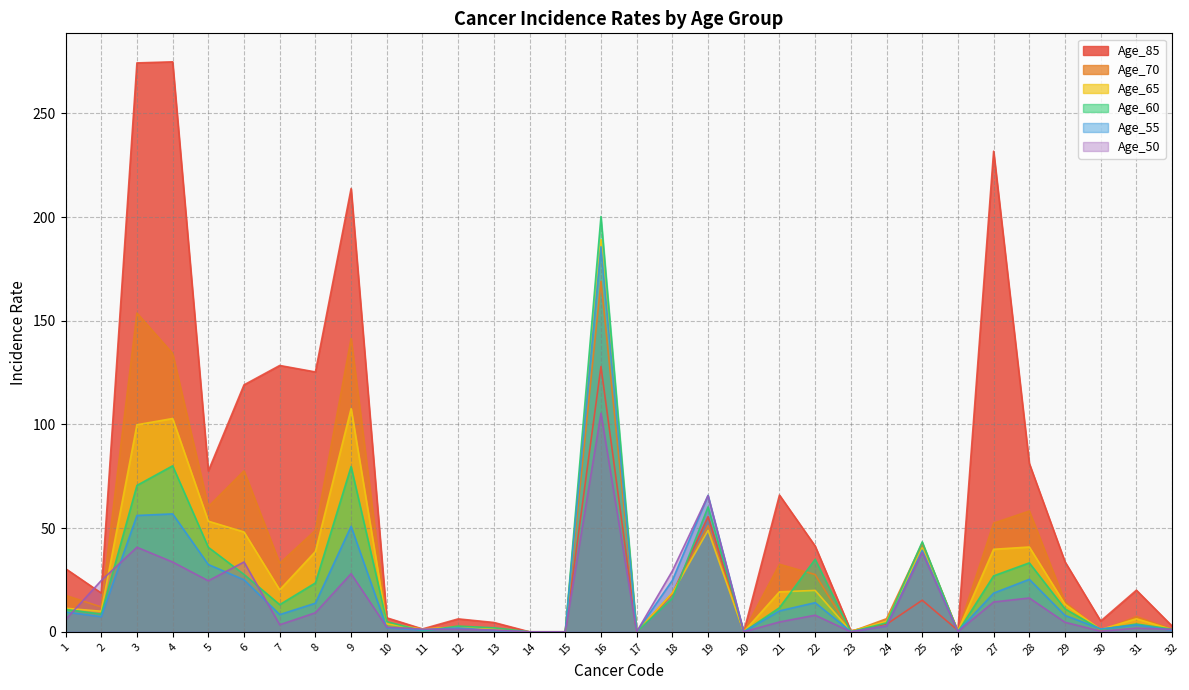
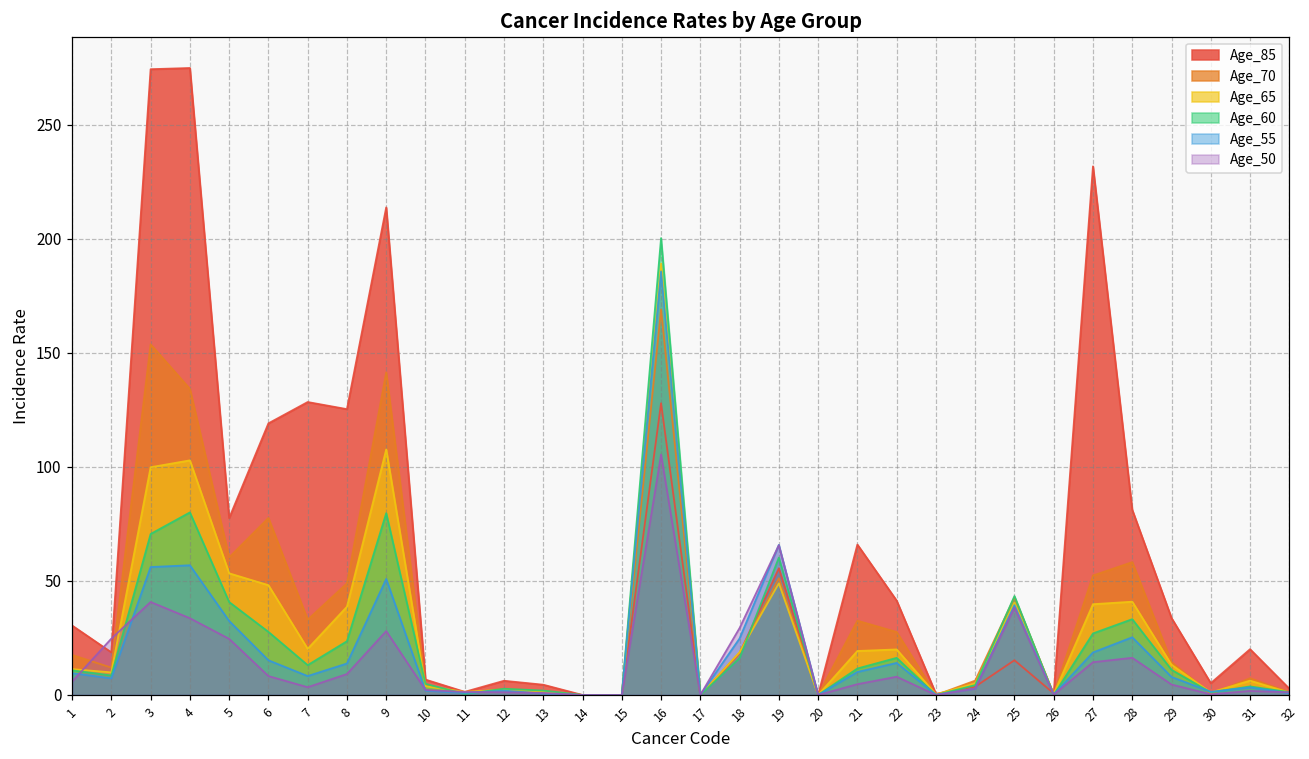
Age_55, 6: 25 -> 15
Age_50, 6: 34 -> 8
Age_60, 22: 35 -> 16
